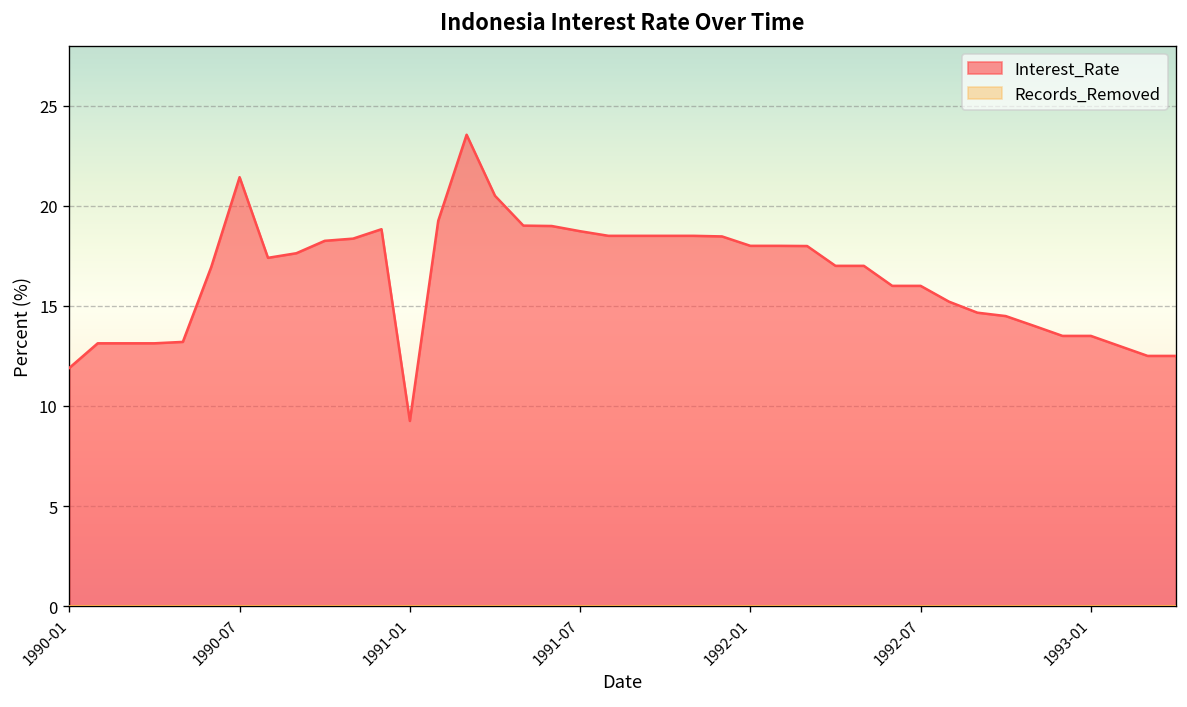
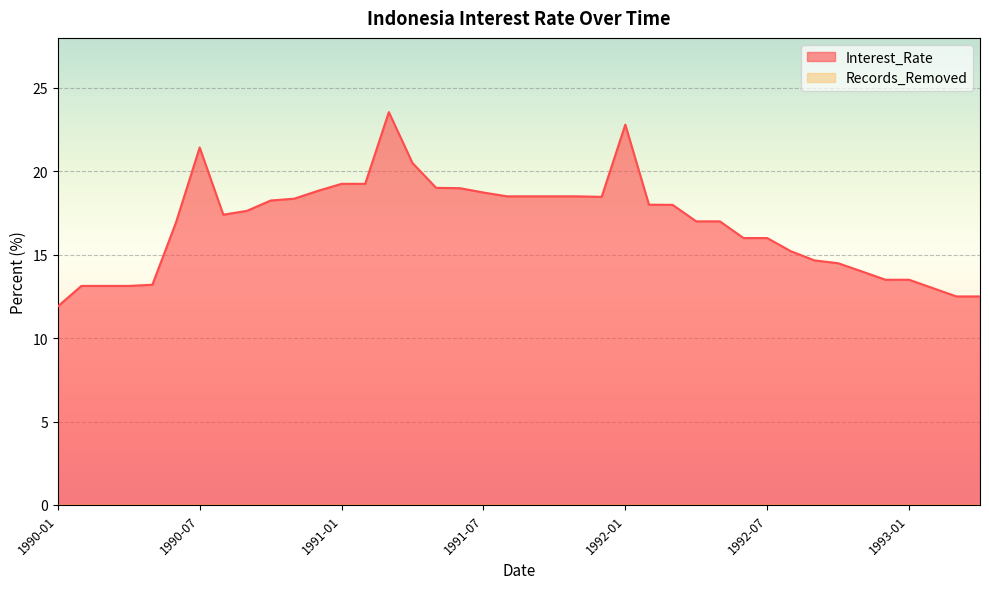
Interest_Rate, 1991-01: 9.3 -> 19.3
Interest_Rate, 1992-01: 18.0 -> 22.8
